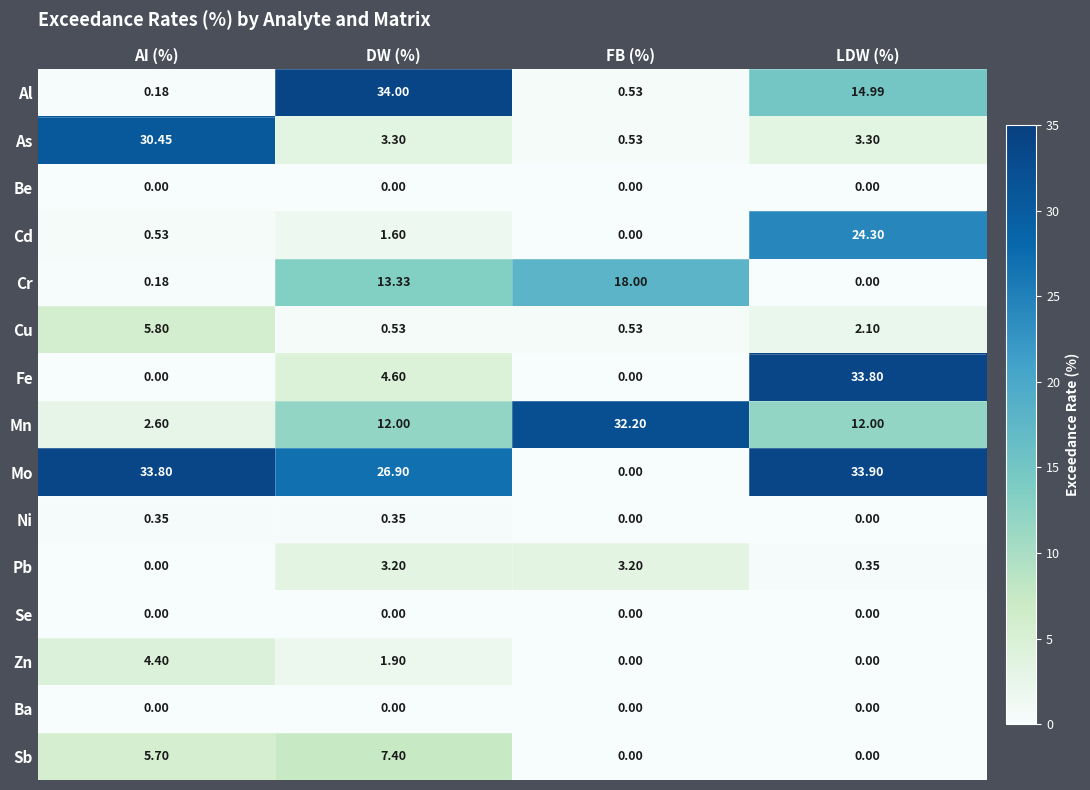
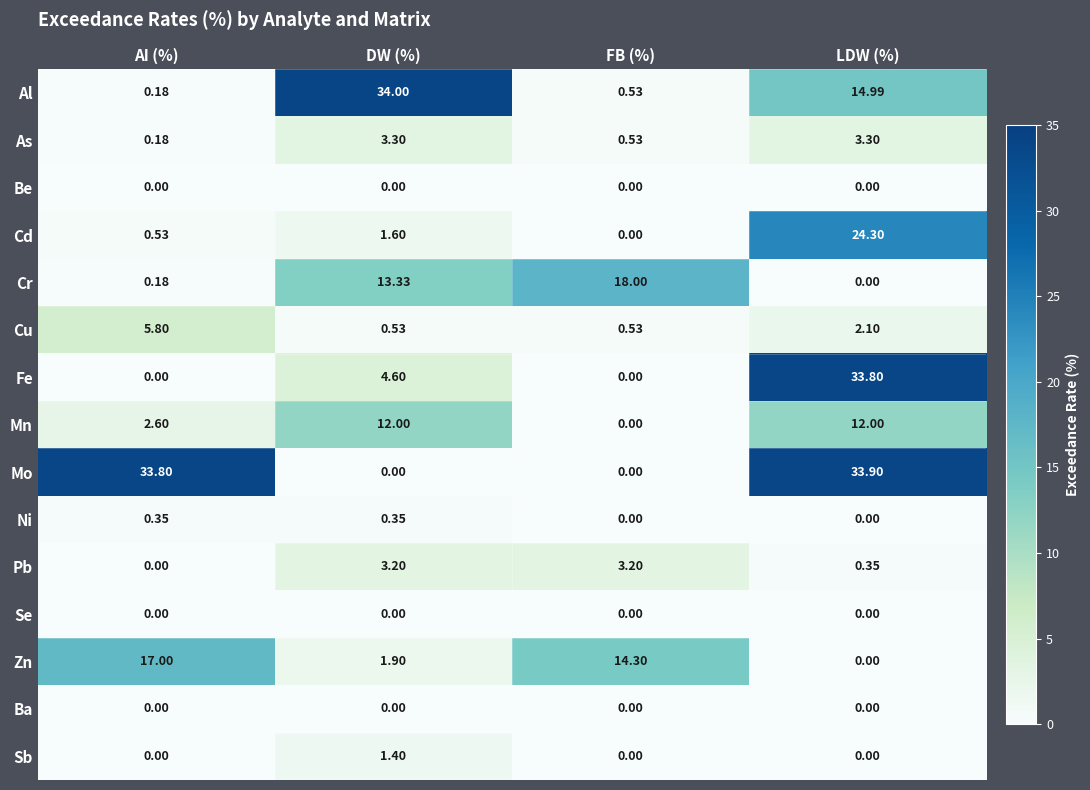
As, AI (%): 30.45 -> 0.18
Mn, FB (%): 32.20 -> 0.00
Mo, DW (%): 26.90 -> 0.00
Zn, AI (%): 4.40 -> 17.00
Zn, FB (%): 0.00 -> 14.30
Sb, AI (%): 5.70 -> 0.00
Sb, DW (%): 7.40 -> 1.40
